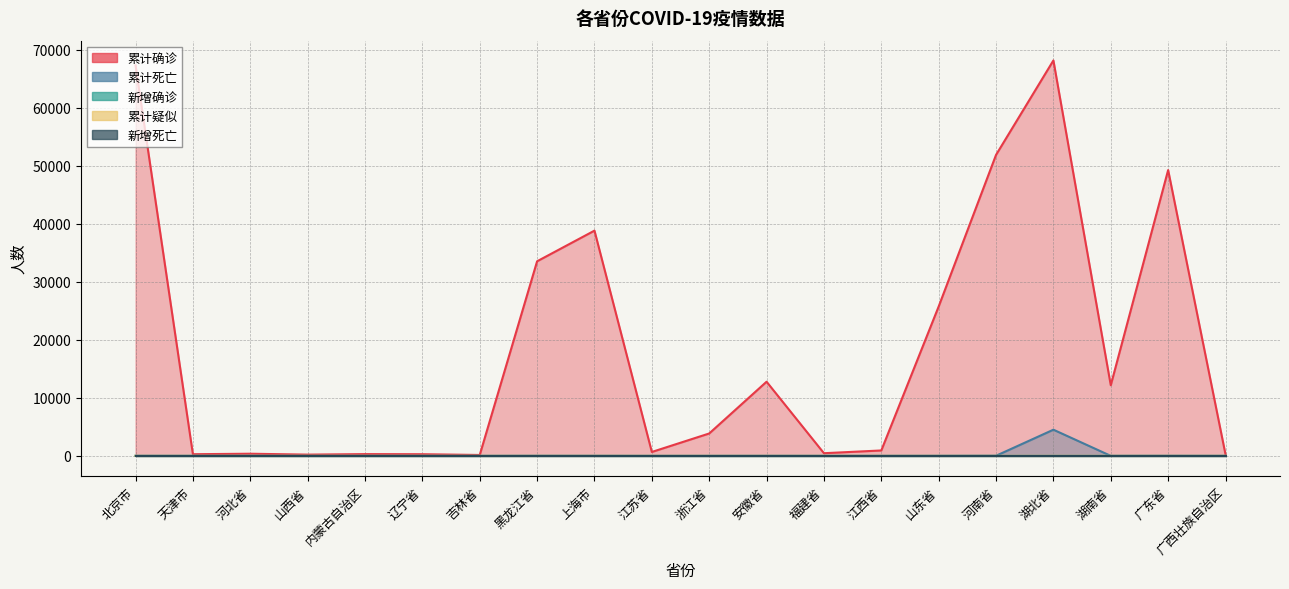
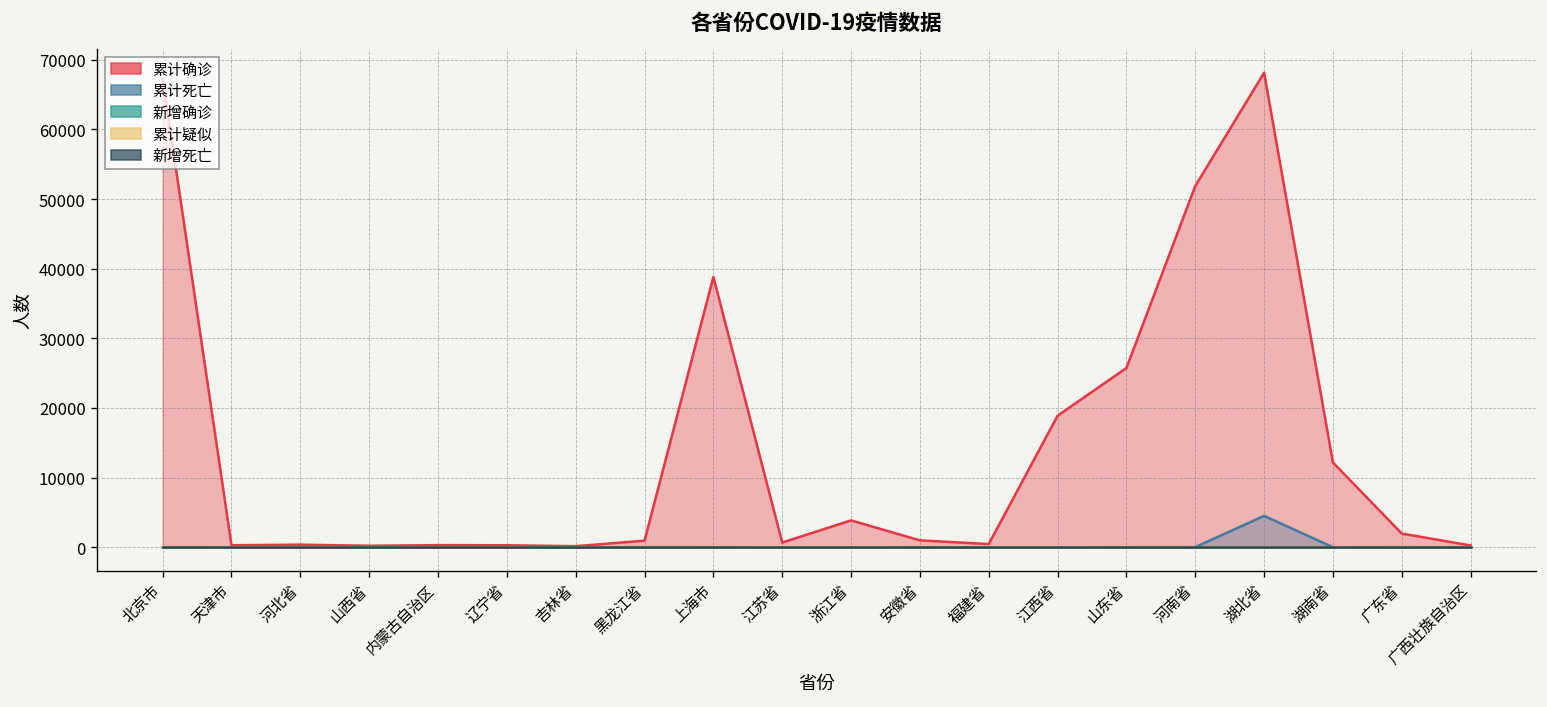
累计确诊, 黑龙江省: 34000 -> 1000
累计确诊, 安徽省: 13000 -> 1000
累计确诊, 江西省: 1000 -> 19000
累计确诊, 广东省: 49000 -> 2000
